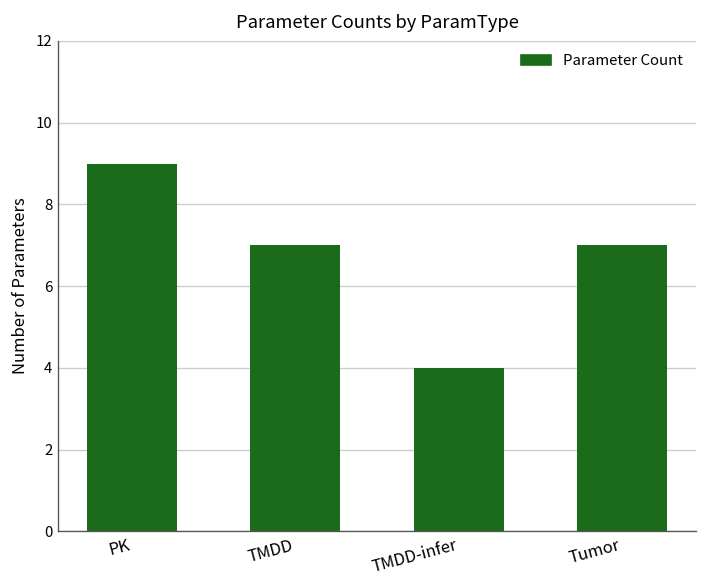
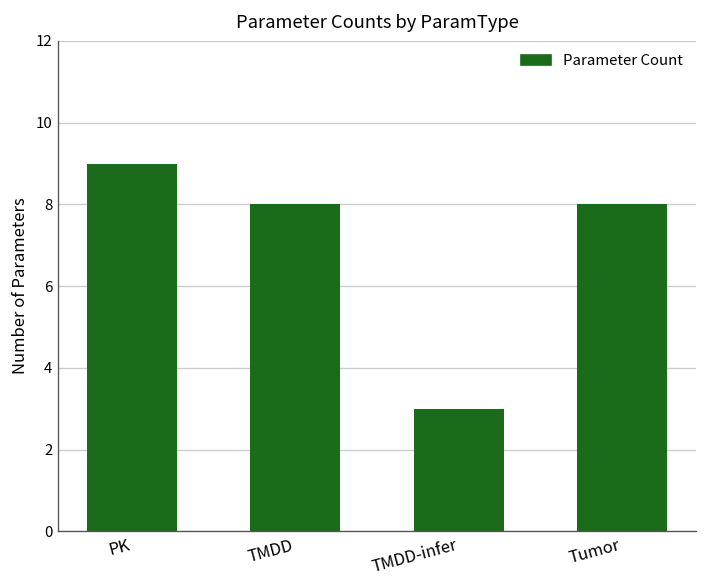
TMDD: 7 -> 8
TMDD-infer: 4 -> 3
Tumor: 7 -> 8
